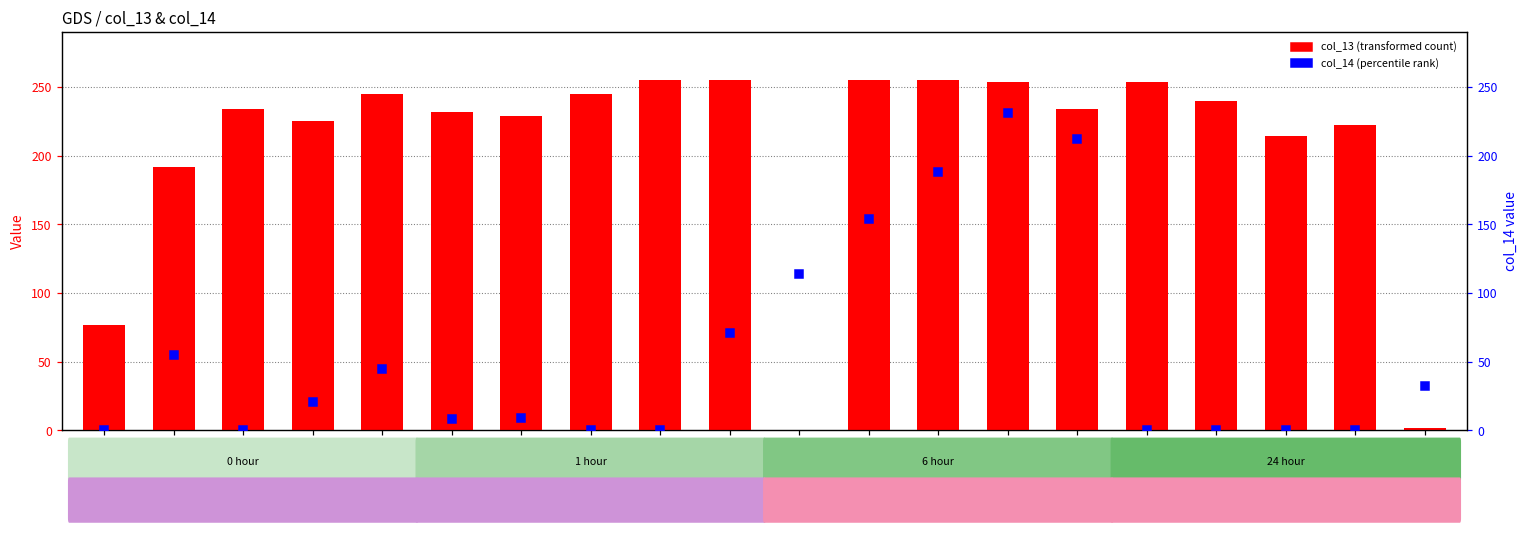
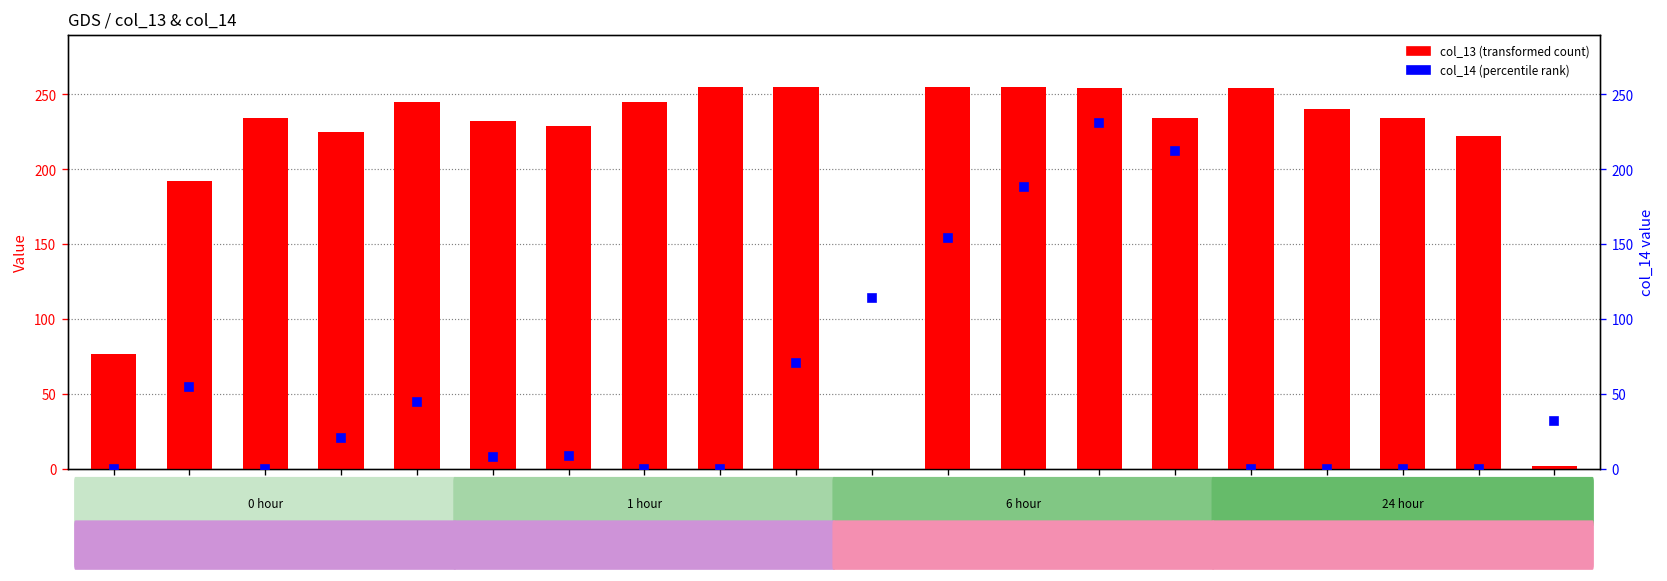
col_13 (transformed count), Row17: 214 -> 234
